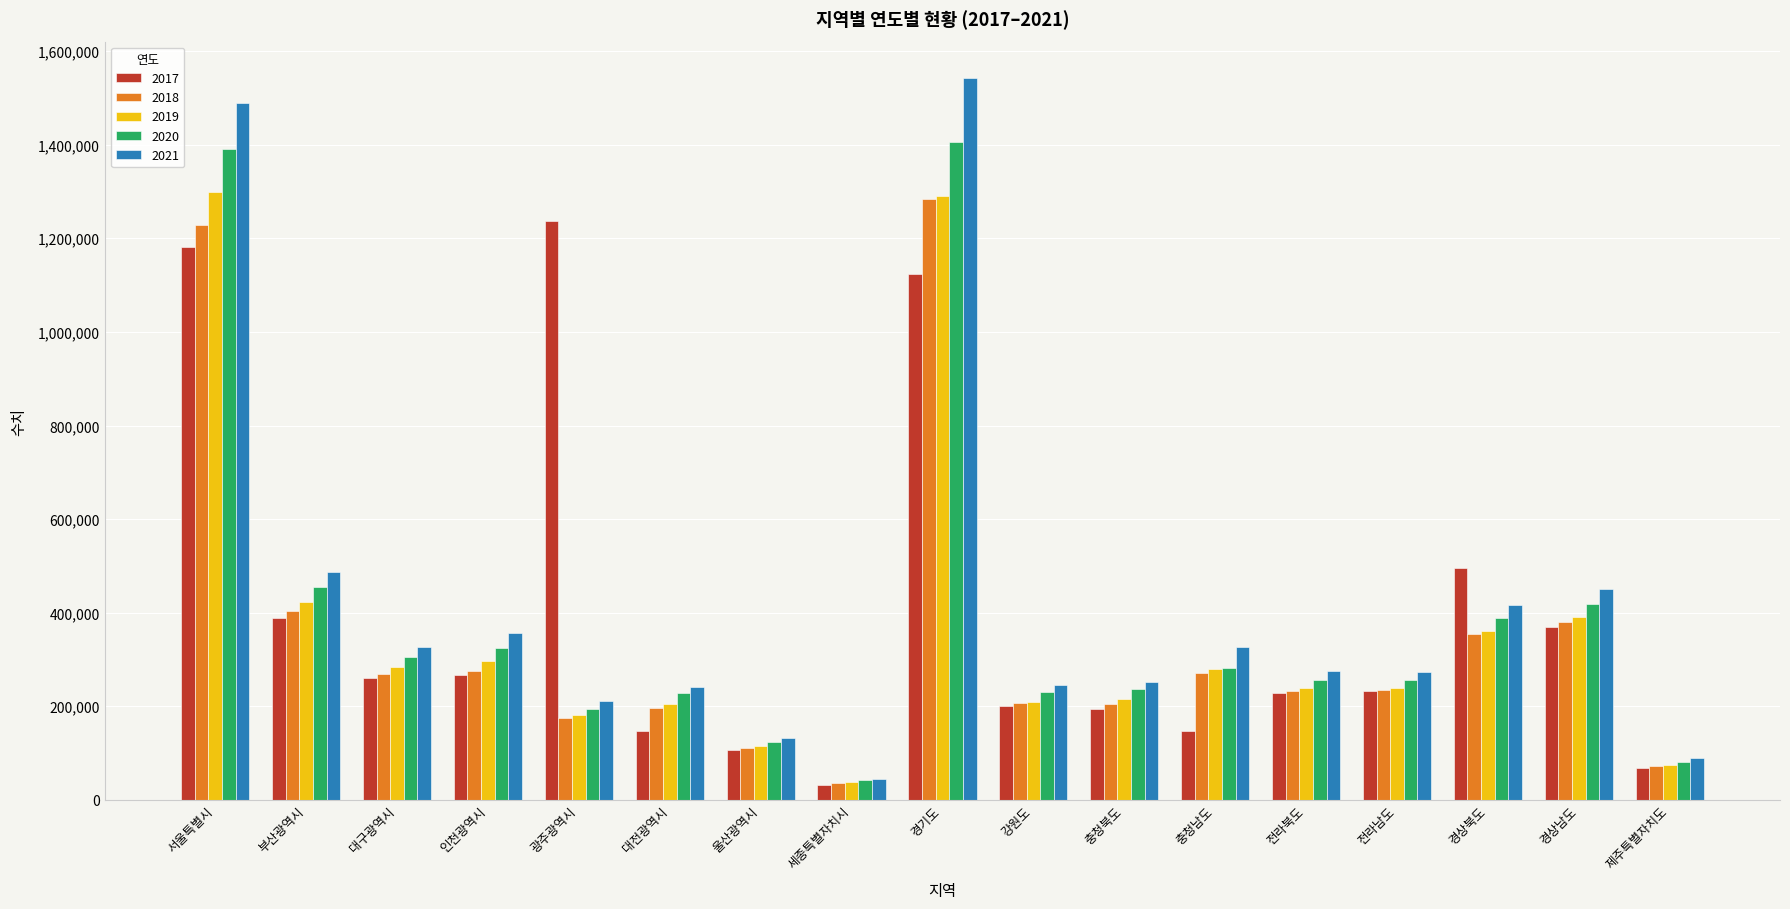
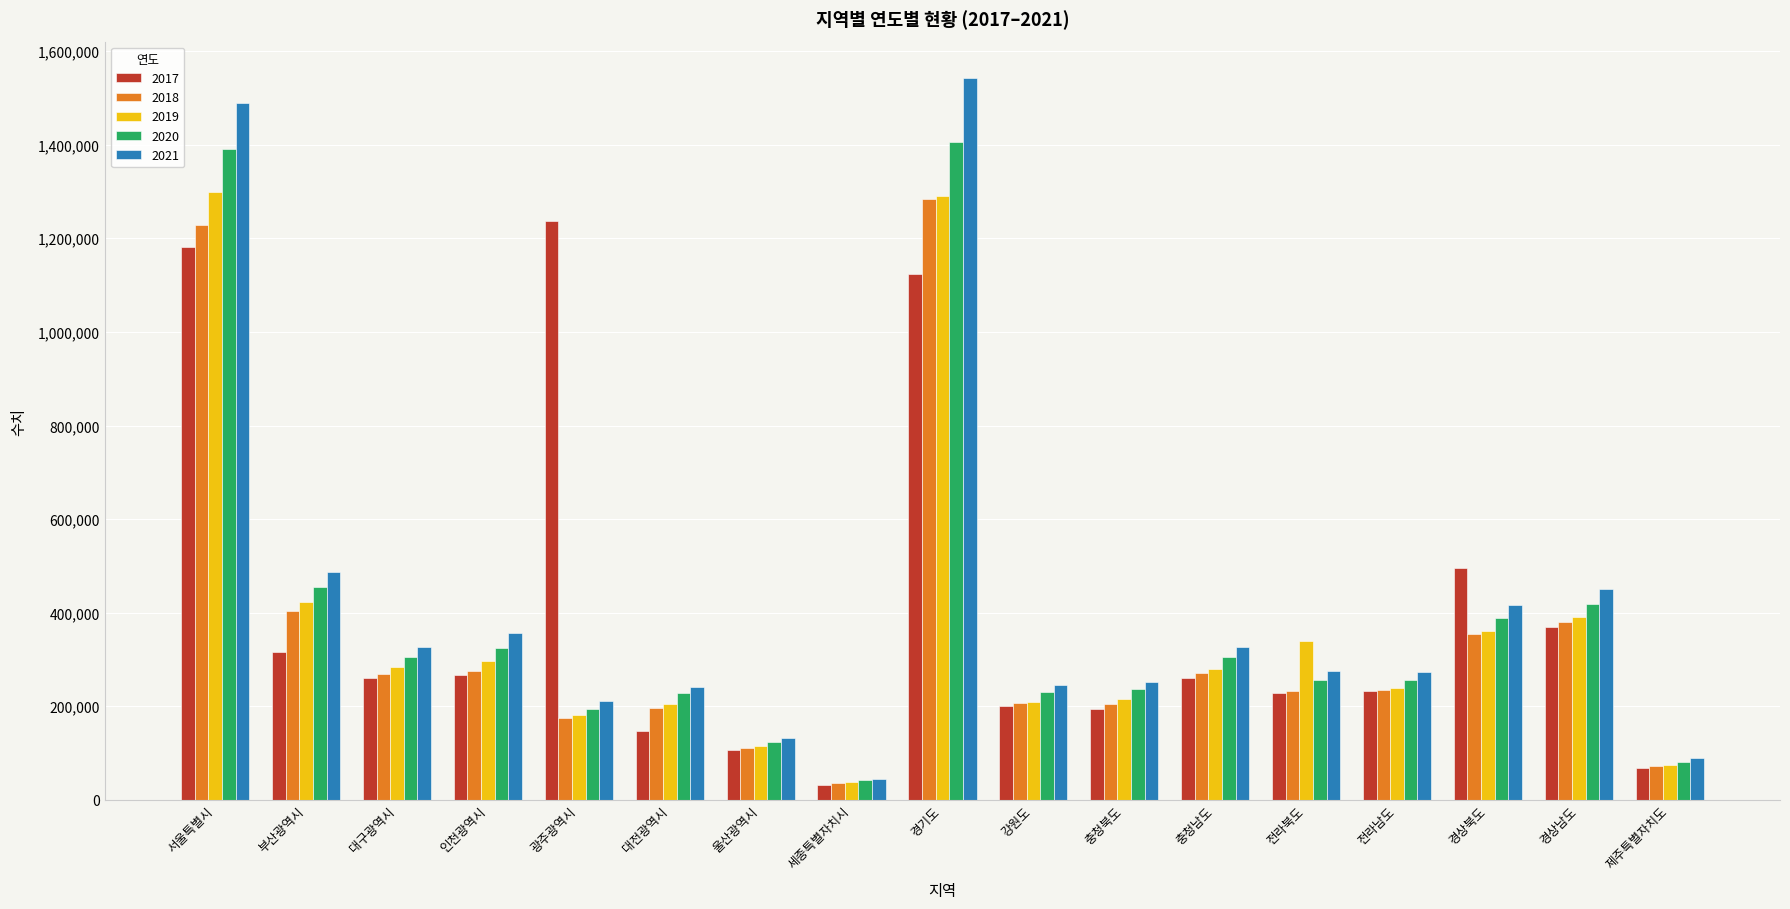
2017, 부산광역시: 390,000 -> 320,000
2017, 충청남도: 150,000 -> 260,000
2020, 충청남도: 280,000 -> 300,000
2019, 전라북도: 240,000 -> 340,000
